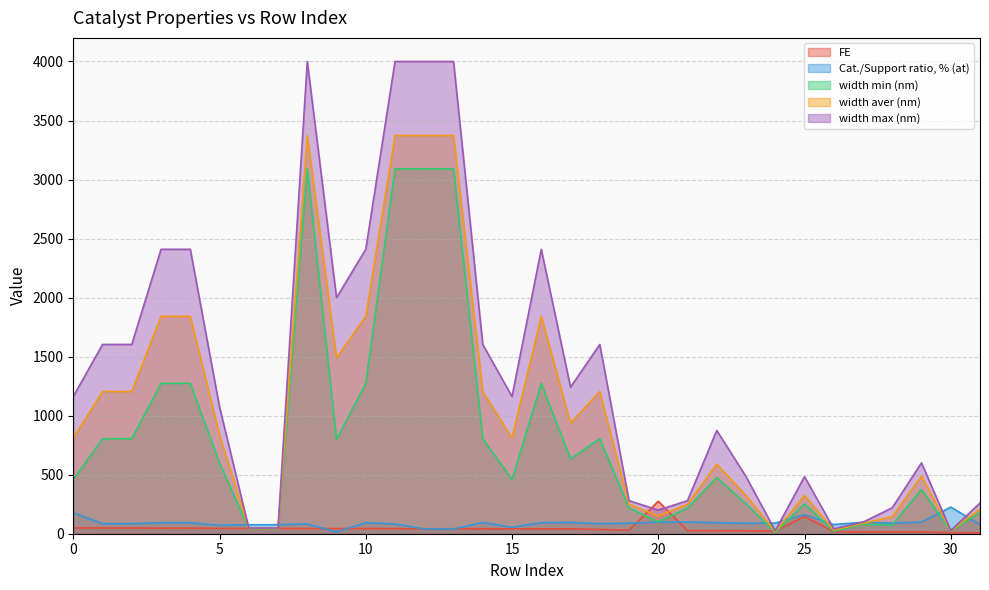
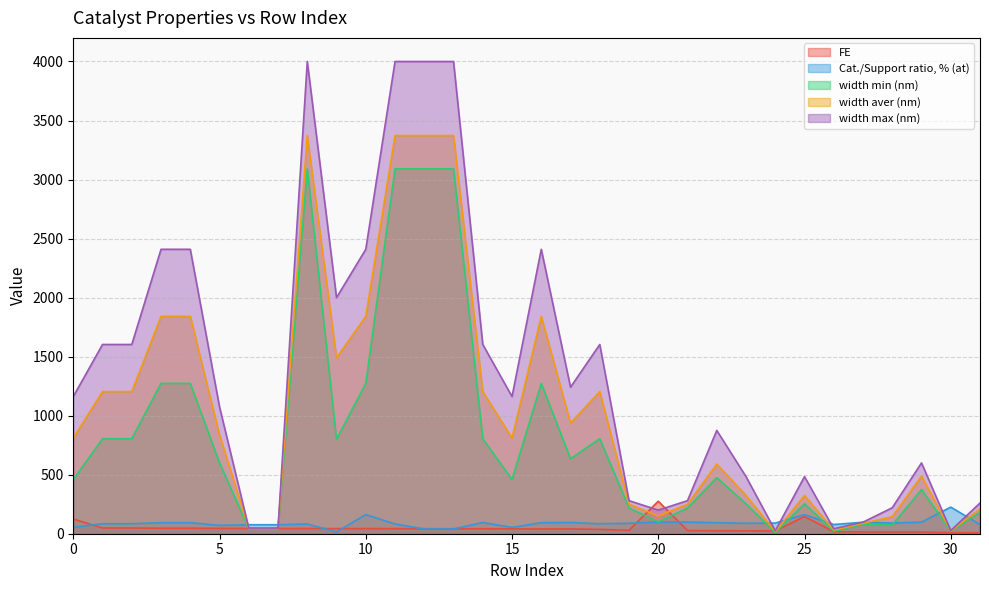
FE, 0: 50 -> 120
Cat./Support ratio, % (at), 0: 180 -> 50
Cat./Support ratio, % (at), 10: 90 -> 160
